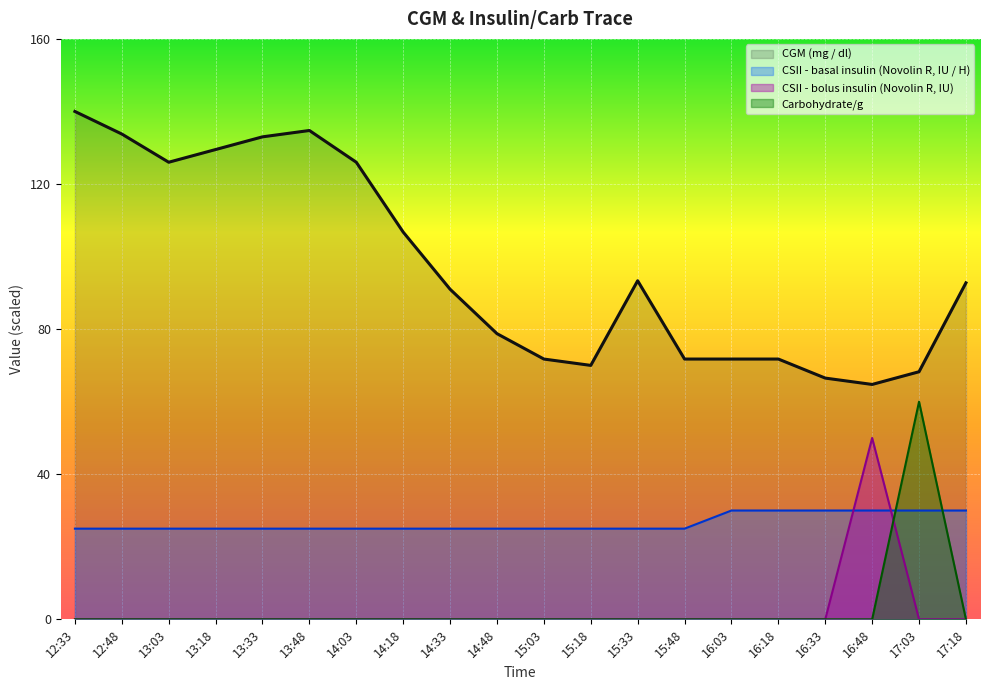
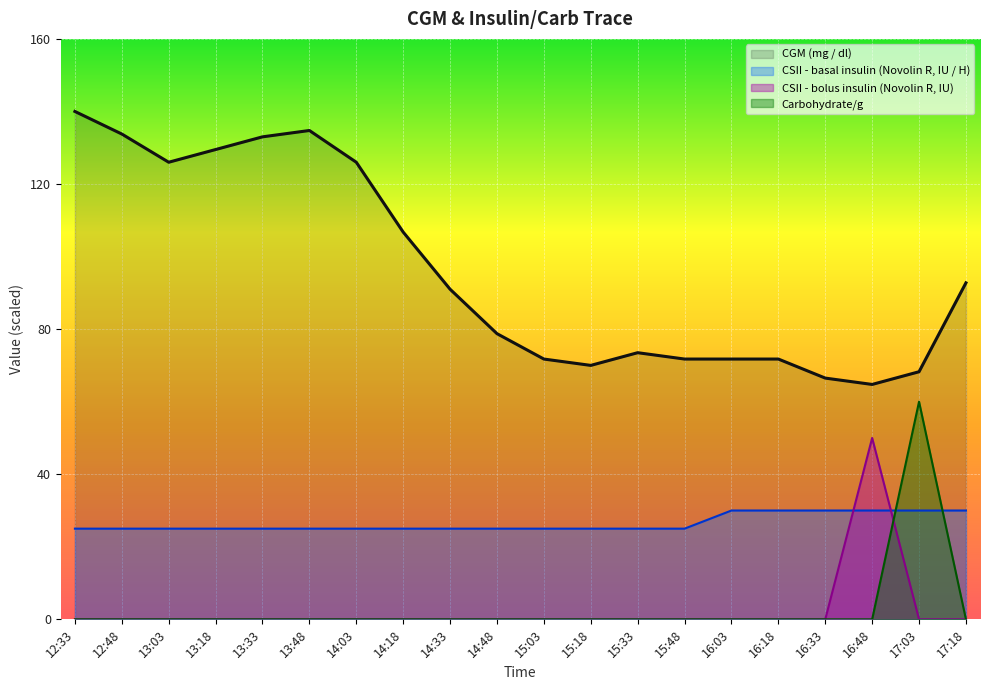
CGM (mg / dl), 15:33: 93 -> 73
